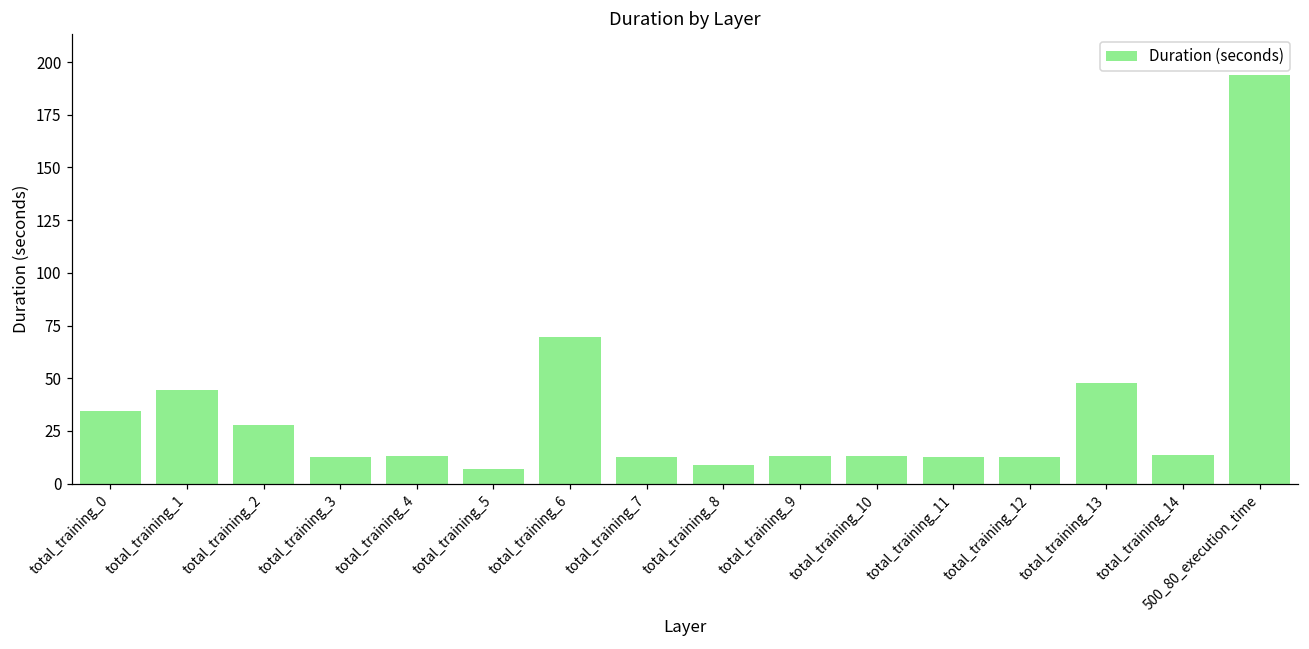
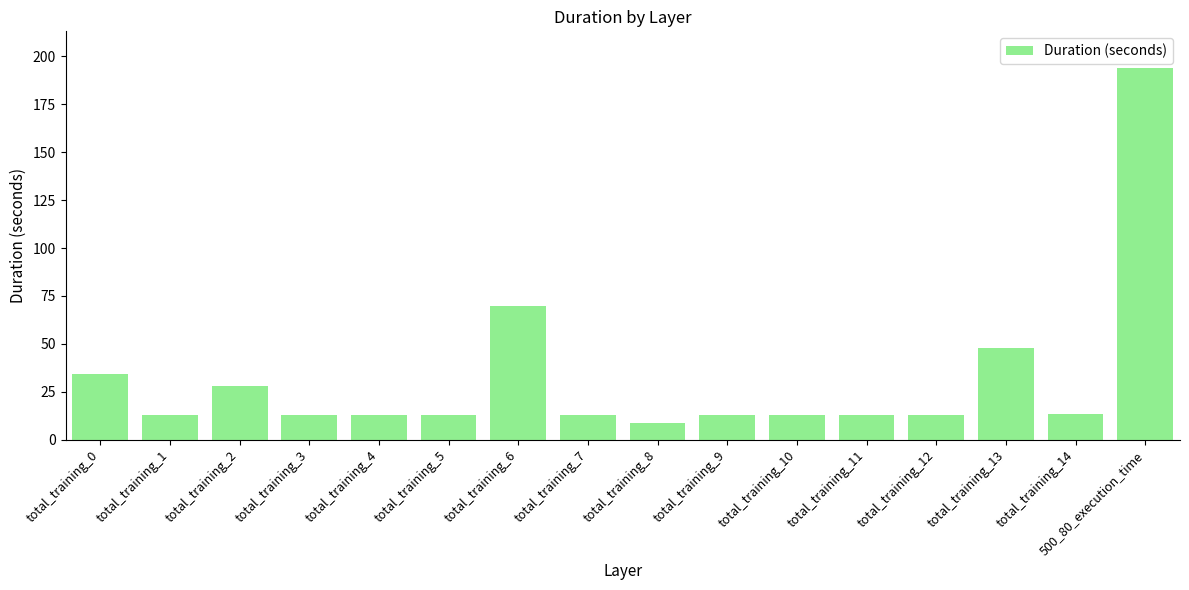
total_training_1: 44 -> 13
total_training_5: 7 -> 13
